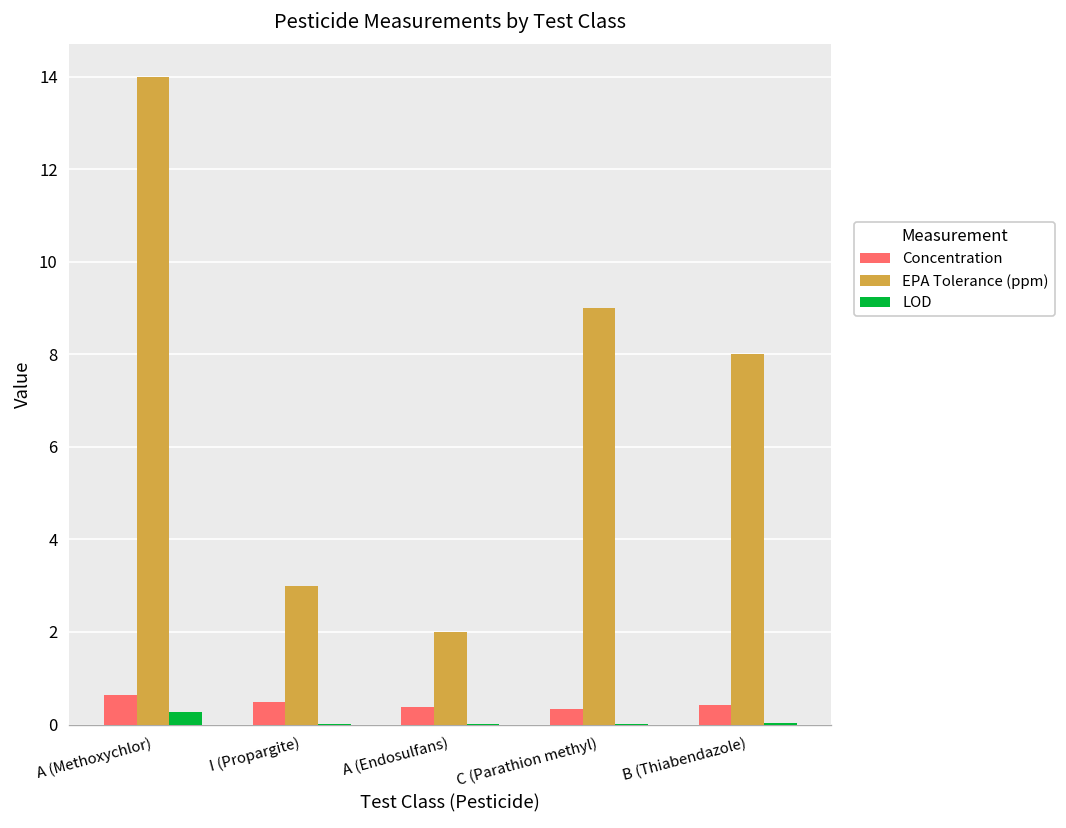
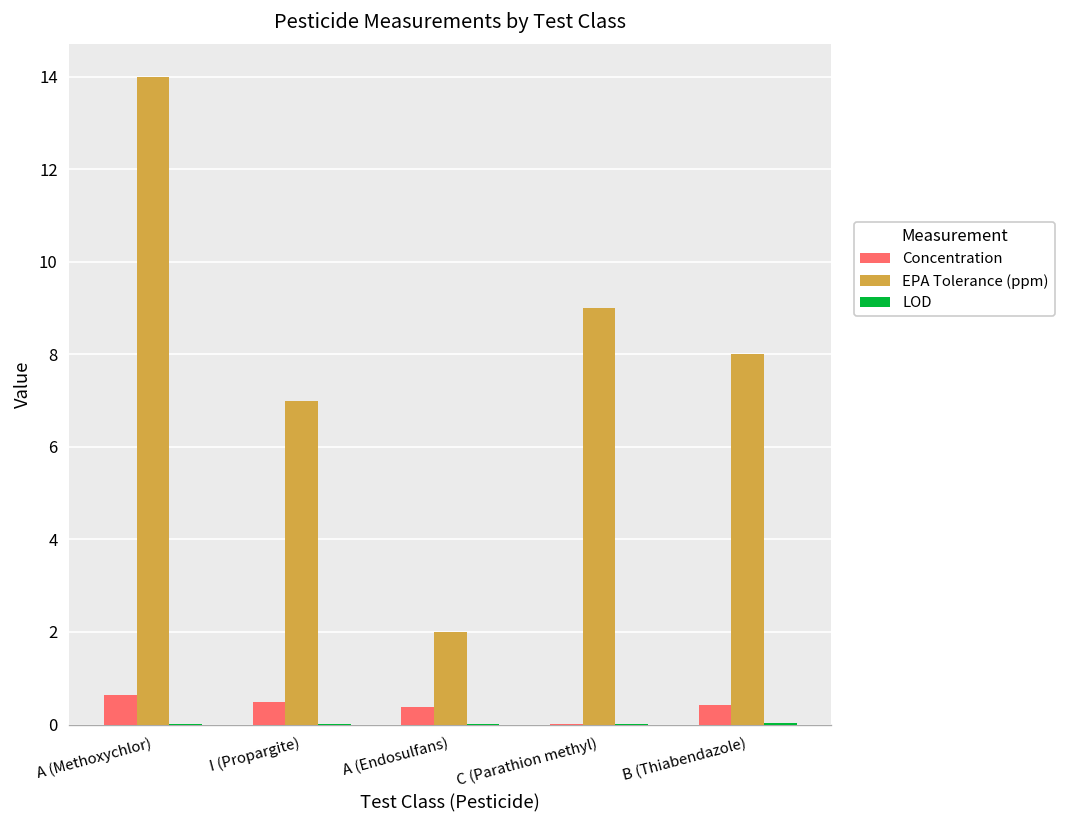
LOD, A (Methoxychlor): 0.3 -> 0.0
EPA Tolerance (ppm), I (Propargite): 3 -> 7
Concentration, C (Parathion methyl): 0.3 -> 0.0
